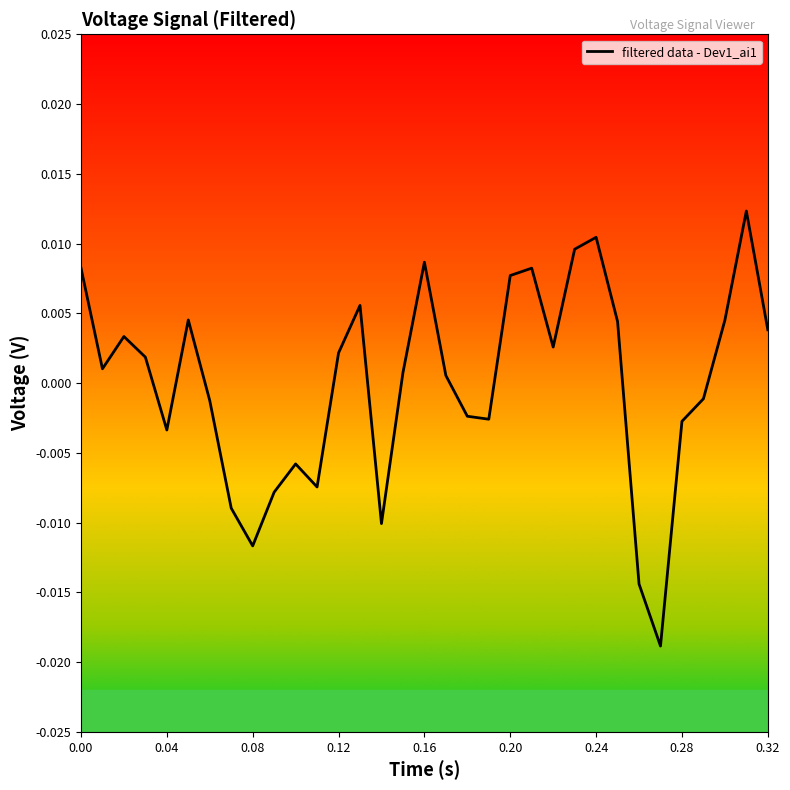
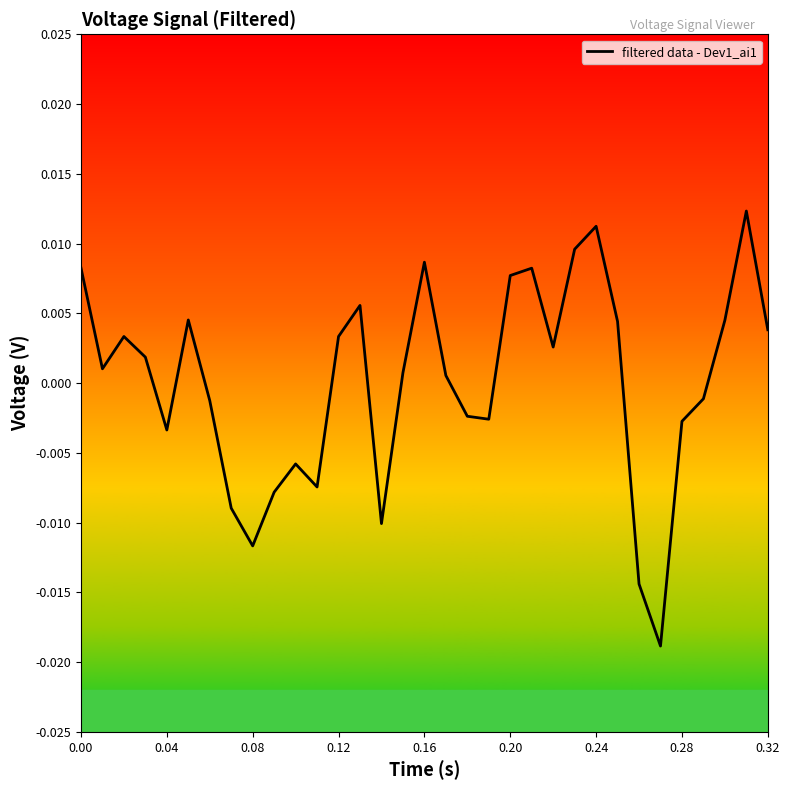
0.12: 0.0022 -> 0.0033
0.24: 0.0105 -> 0.0112
